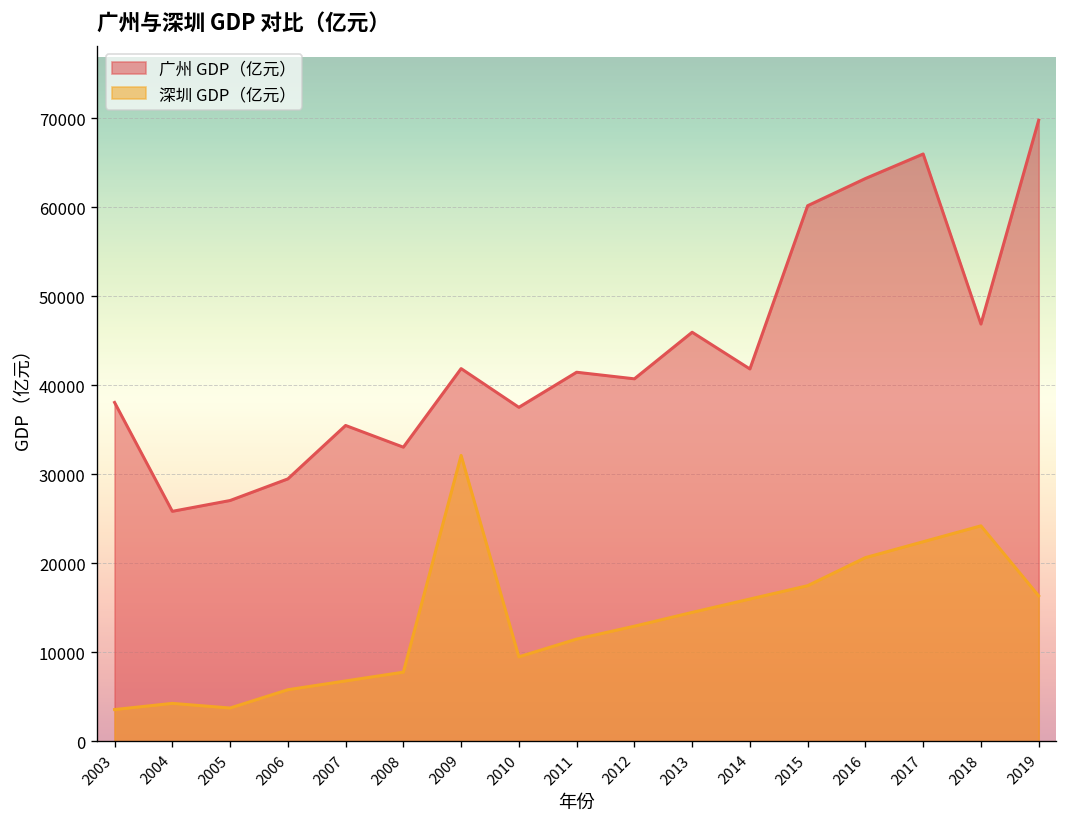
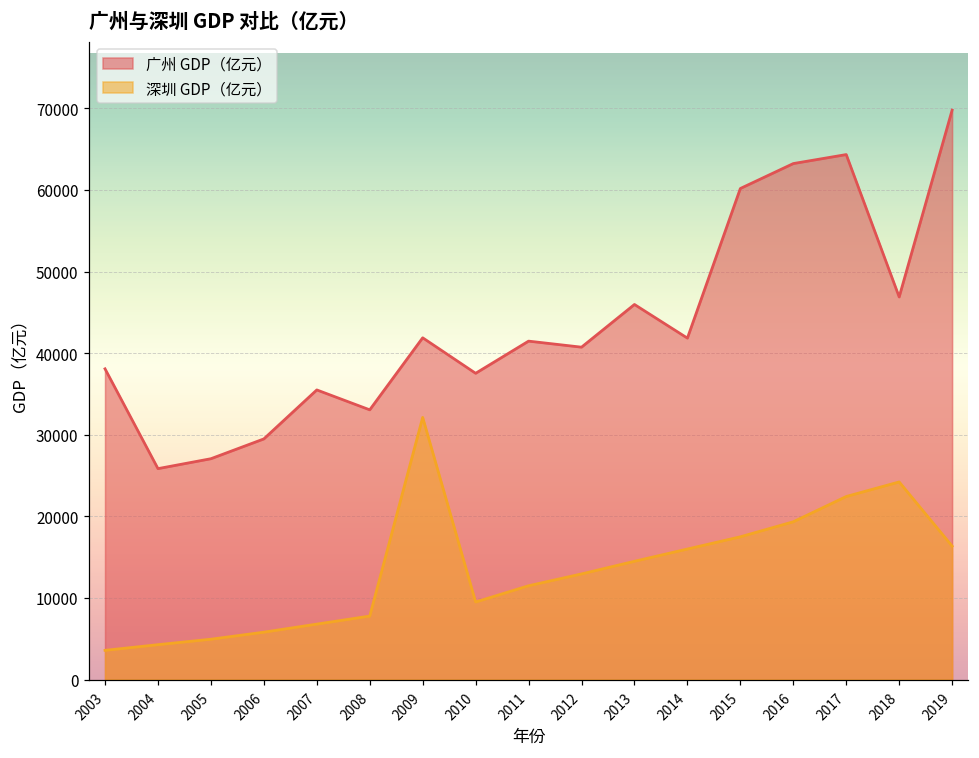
深圳 GDP（亿元）, 2005: 4000 -> 5000
深圳 GDP（亿元）, 2016: 21000 -> 19000
广州 GDP（亿元）, 2017: 66000 -> 64000
